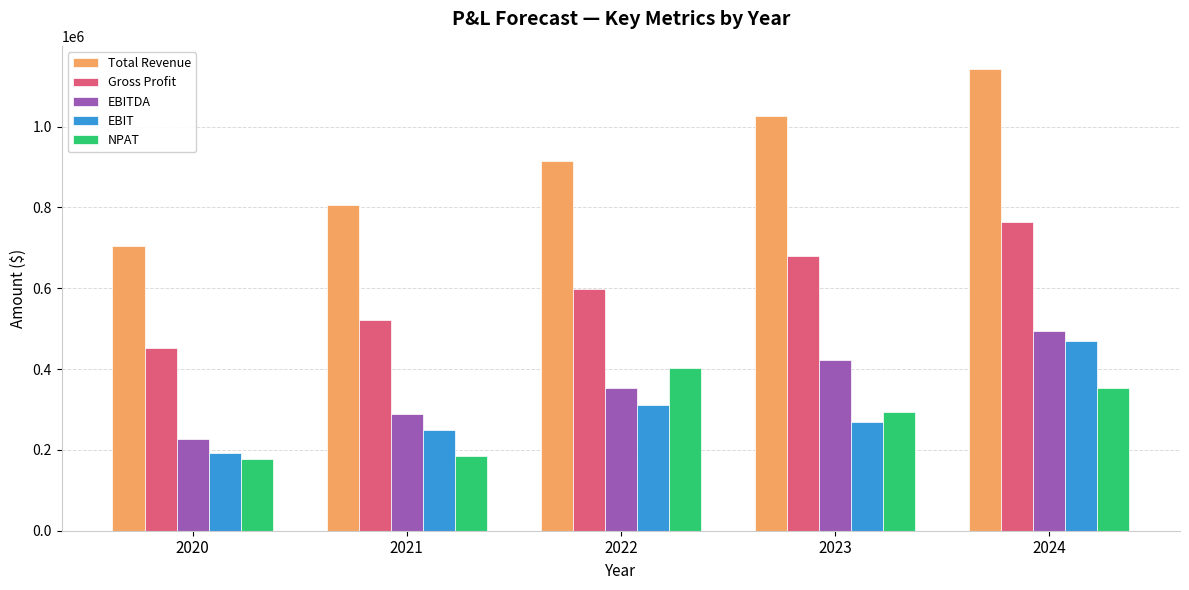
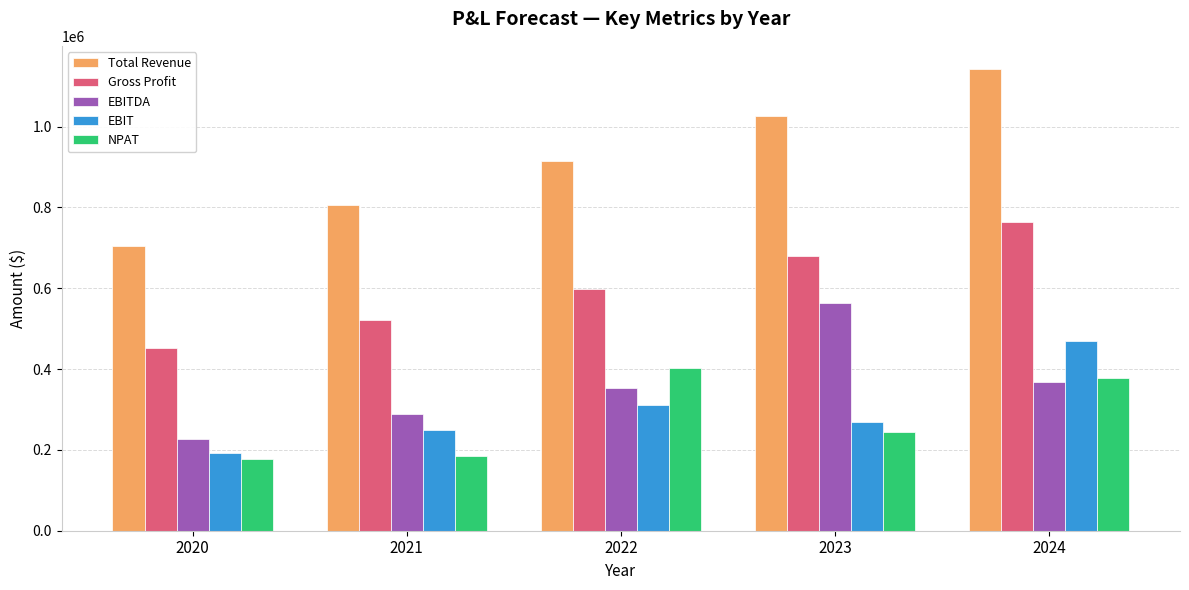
EBITDA, 2023: 420000 -> 560000
NPAT, 2023: 290000 -> 250000
EBITDA, 2024: 500000 -> 370000
NPAT, 2024: 350000 -> 380000
